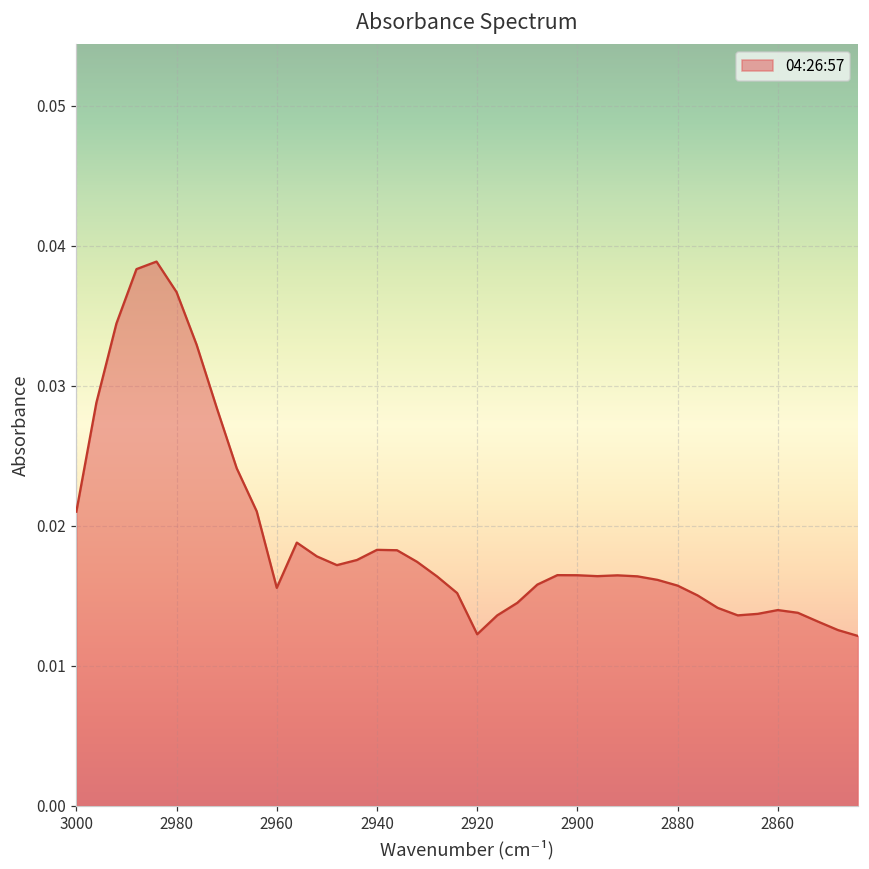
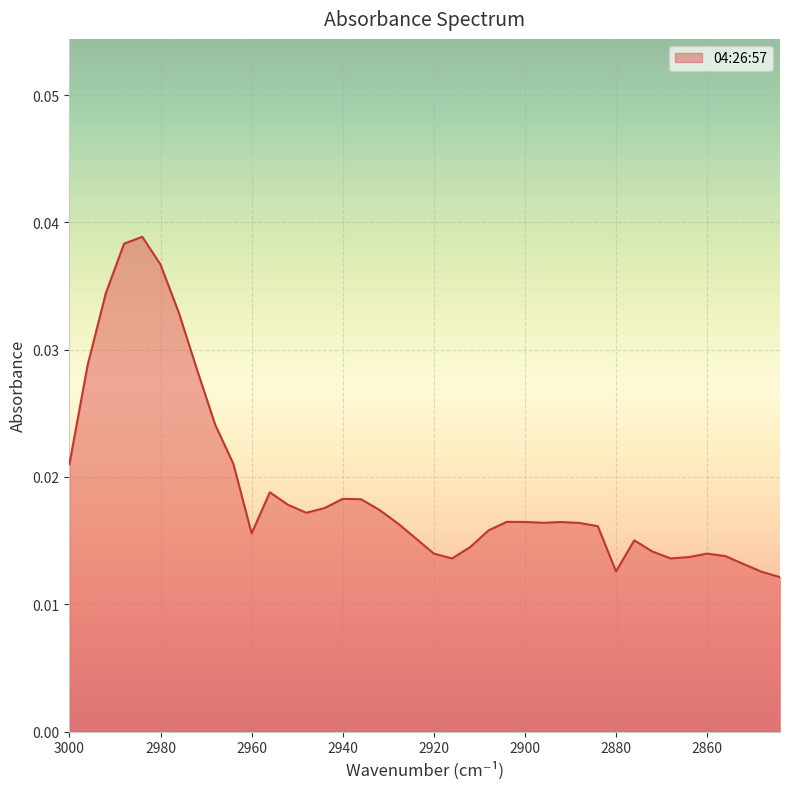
2920: 0.0123 -> 0.0140
2880: 0.0157 -> 0.0126
